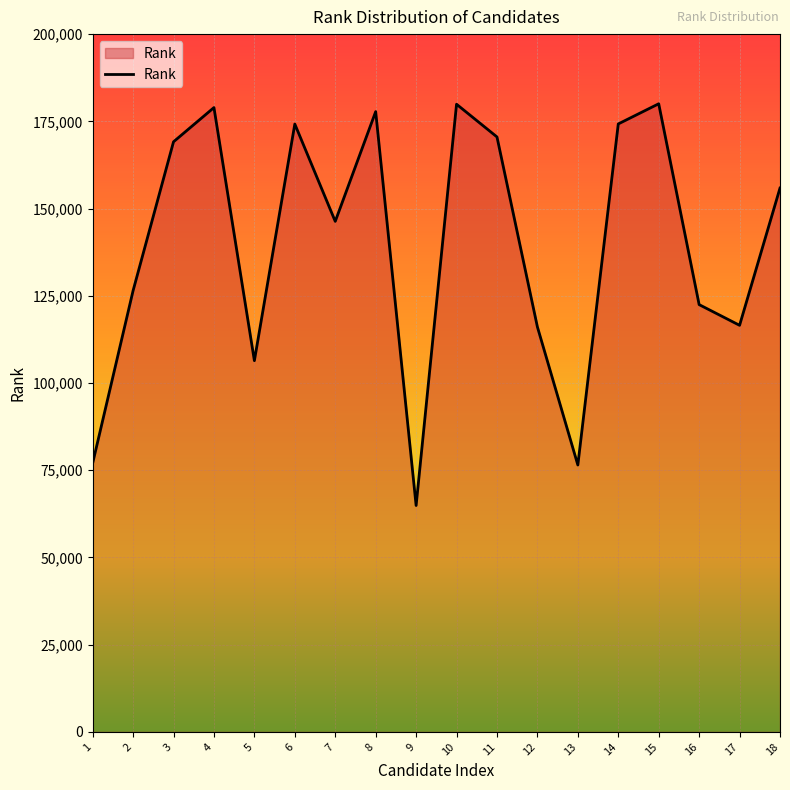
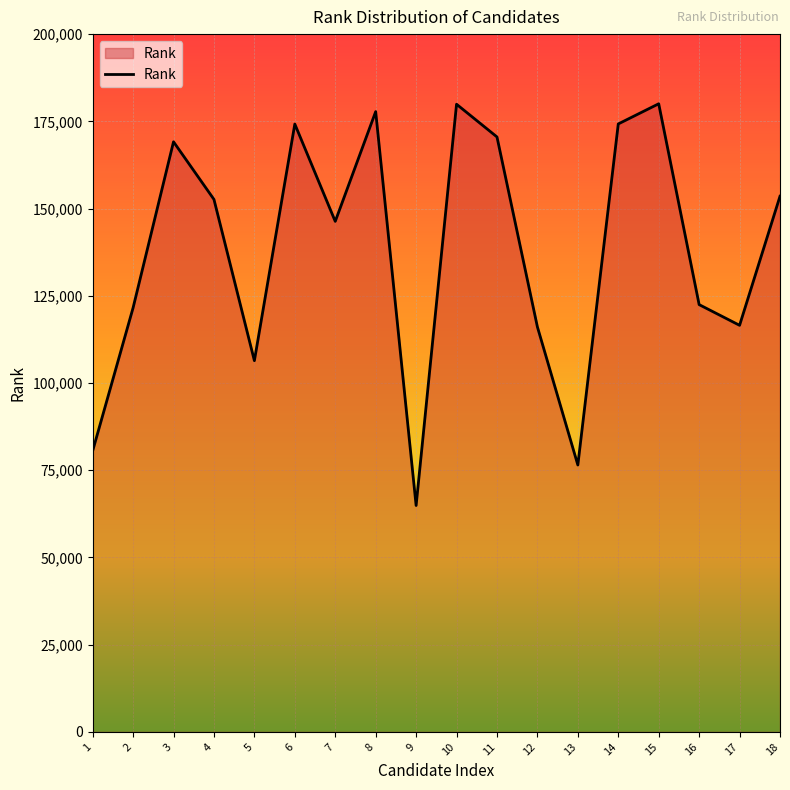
1: 77,000 -> 81,000
2: 126,000 -> 122,000
4: 179,000 -> 153,000
18: 156,000 -> 154,000
